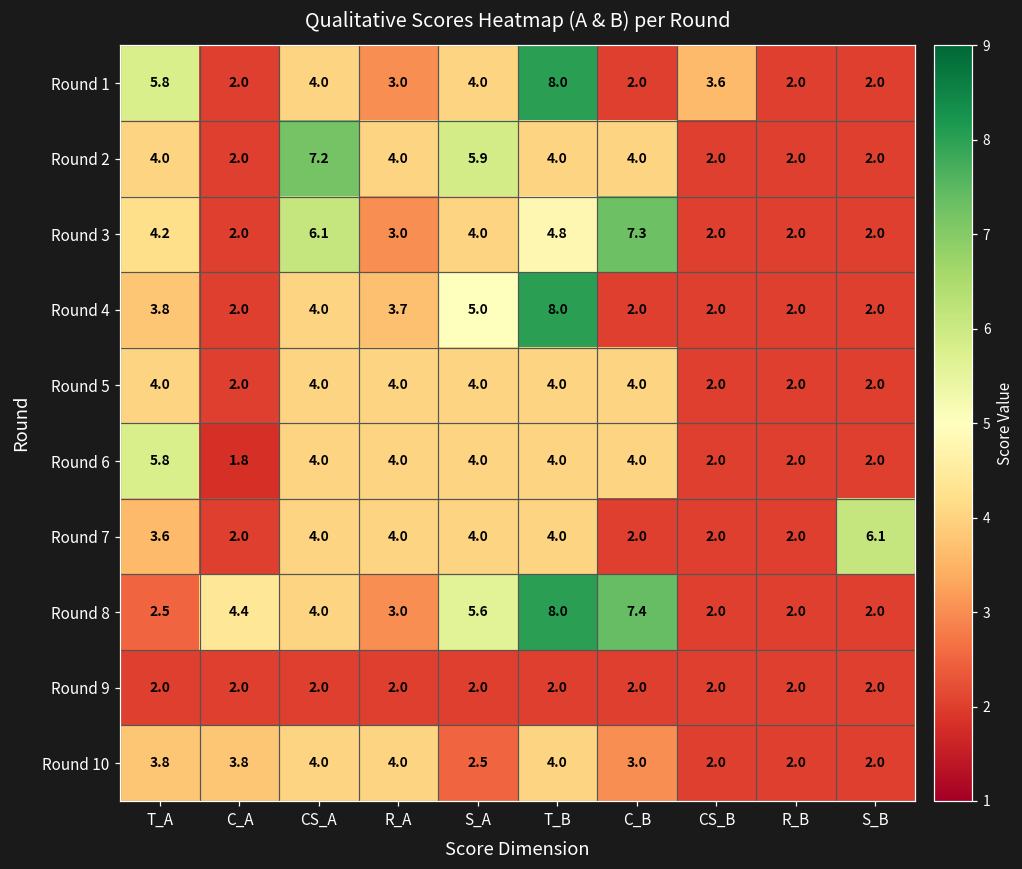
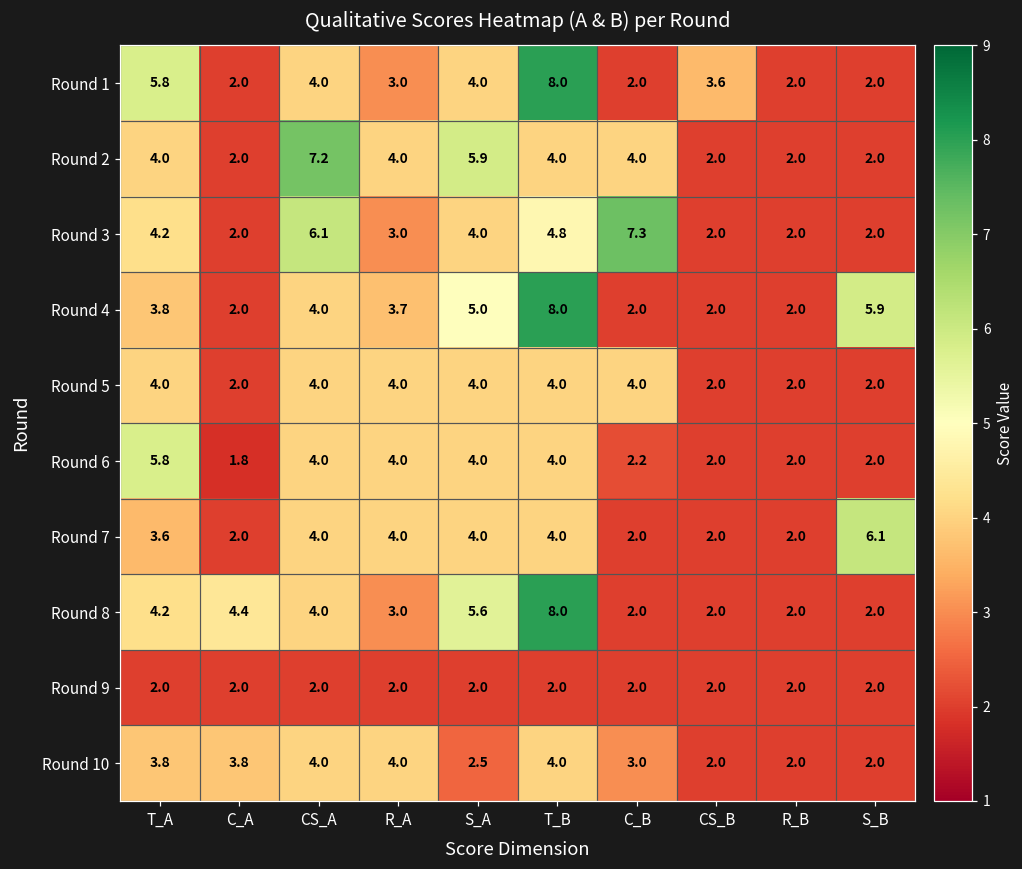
Round 4, S_B: 2.0 -> 5.9
Round 6, C_B: 4.0 -> 2.2
Round 8, T_A: 2.5 -> 4.2
Round 8, C_B: 7.4 -> 2.0
